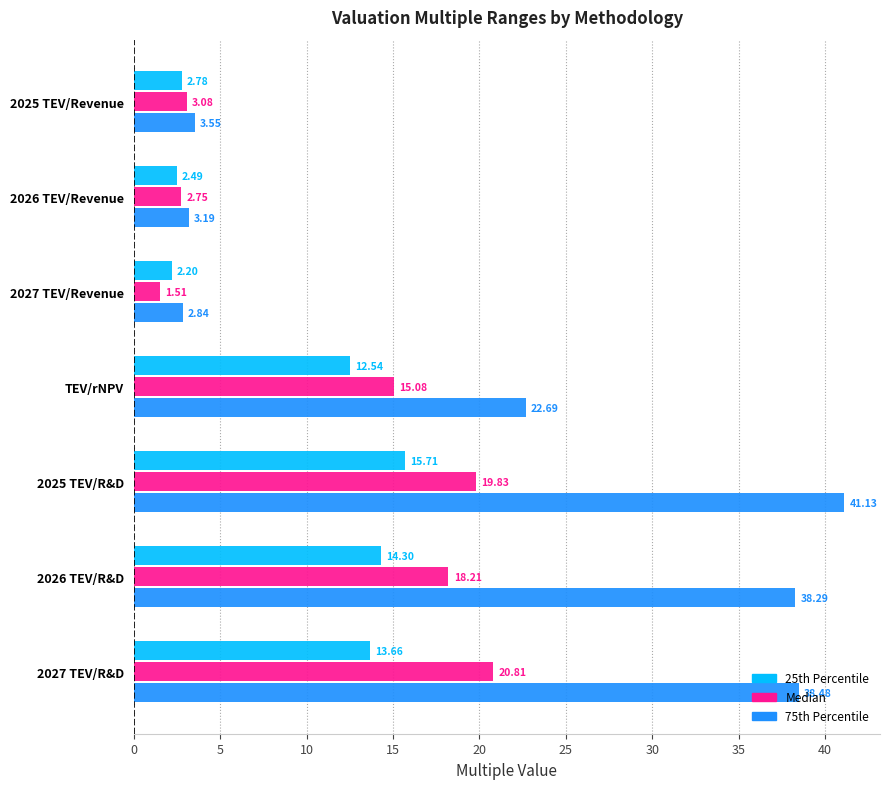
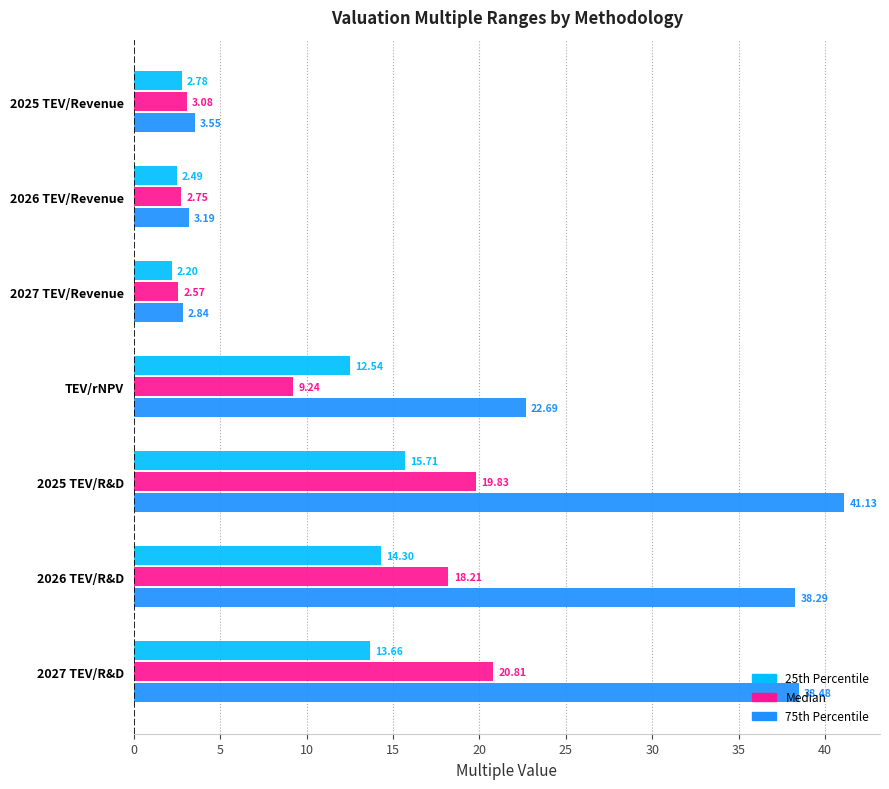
Median, 2027 TEV/Revenue: 1.51 -> 2.57
Median, TEV/rNPV: 15.08 -> 9.24
